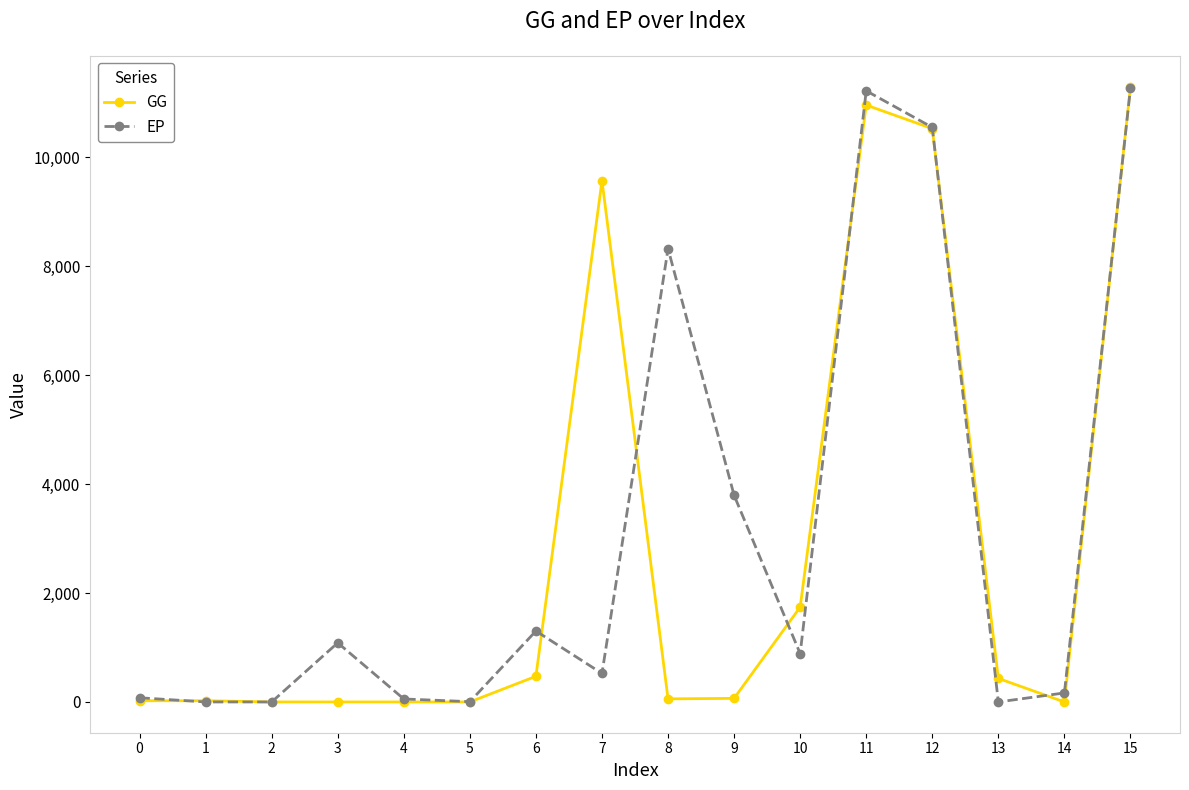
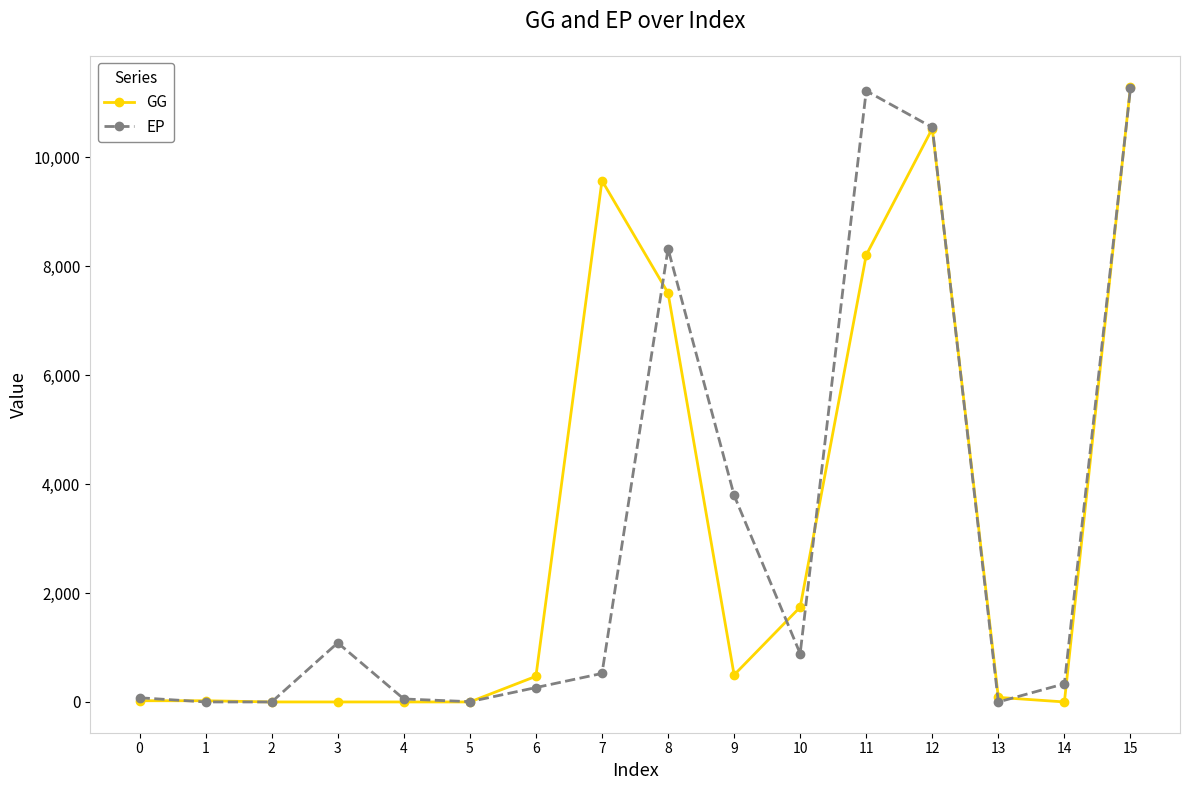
EP, 6: 1,300 -> 300
GG, 8: 100 -> 7,500
GG, 9: 100 -> 500
GG, 11: 11,000 -> 8,200
GG, 13: 400 -> 100
EP, 14: 200 -> 300
